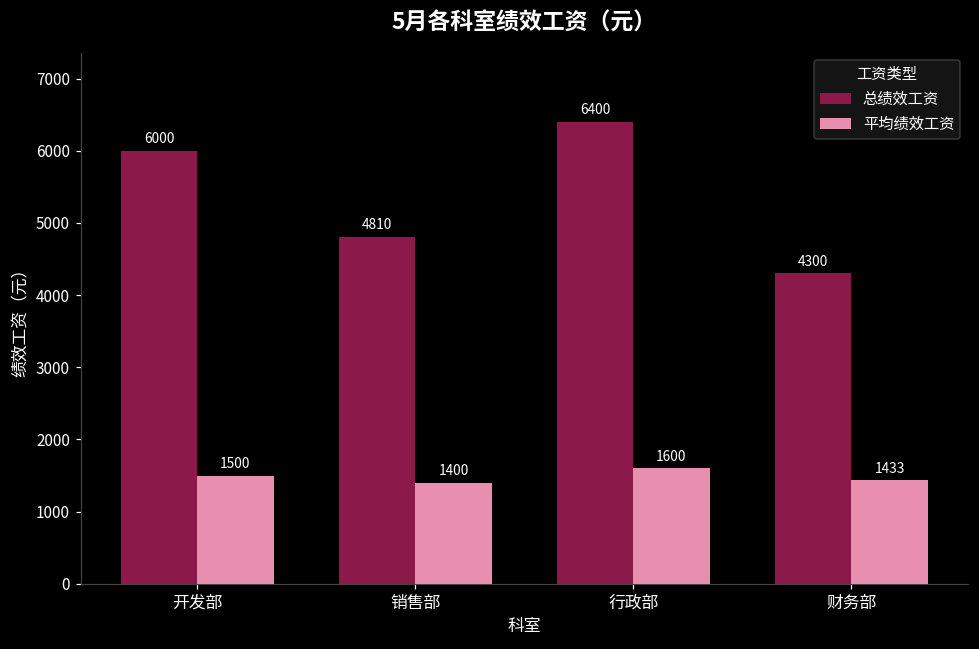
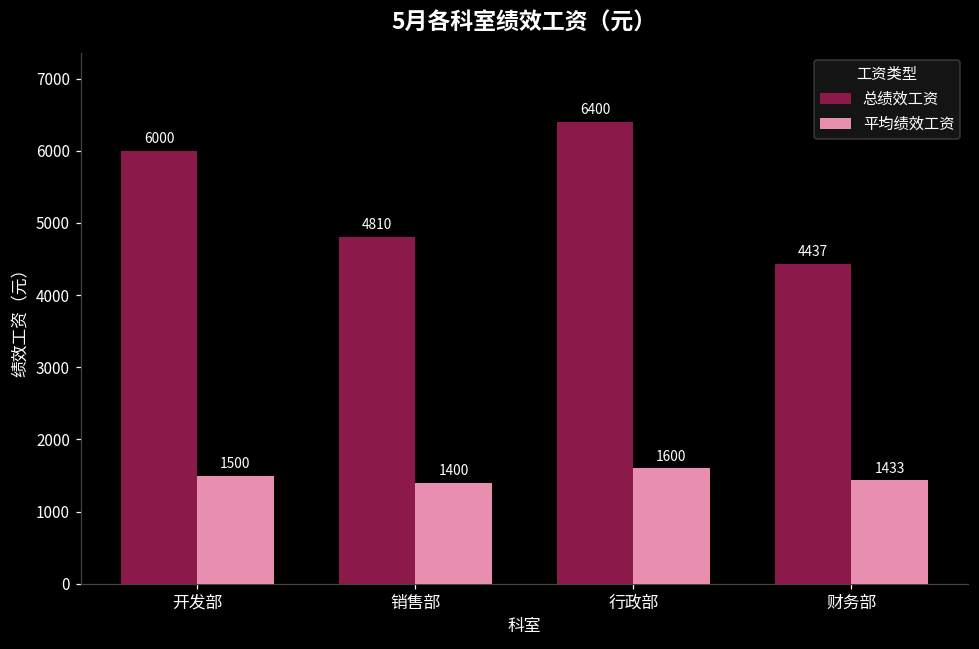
总绩效工资, 财务部: 4300 -> 4437
